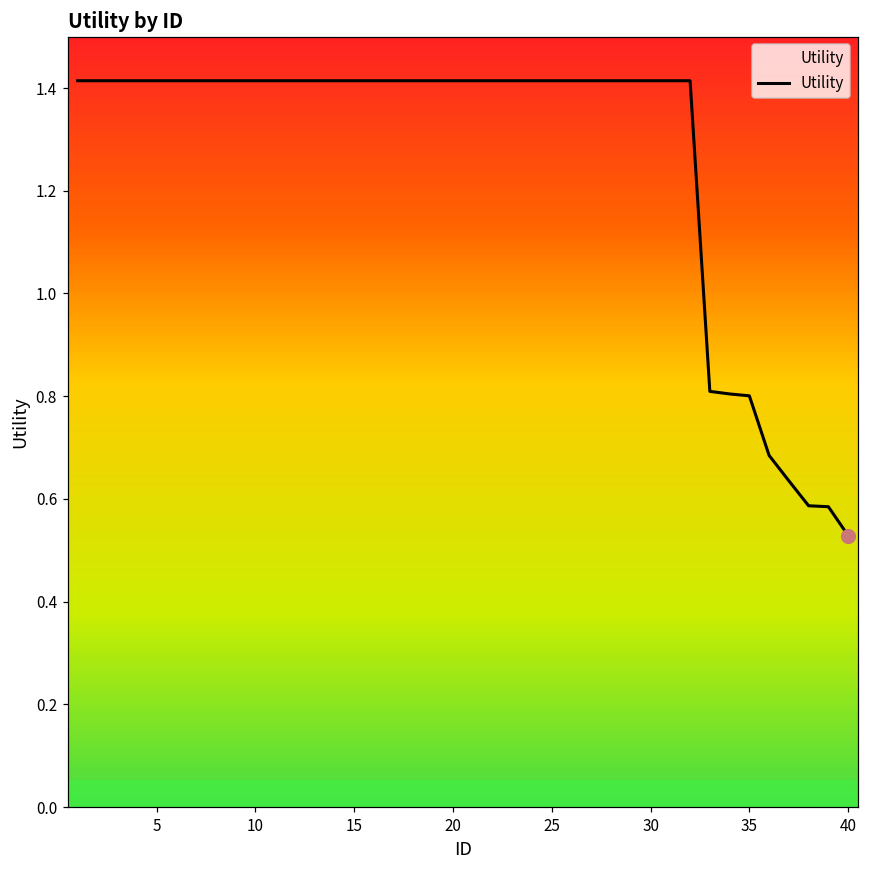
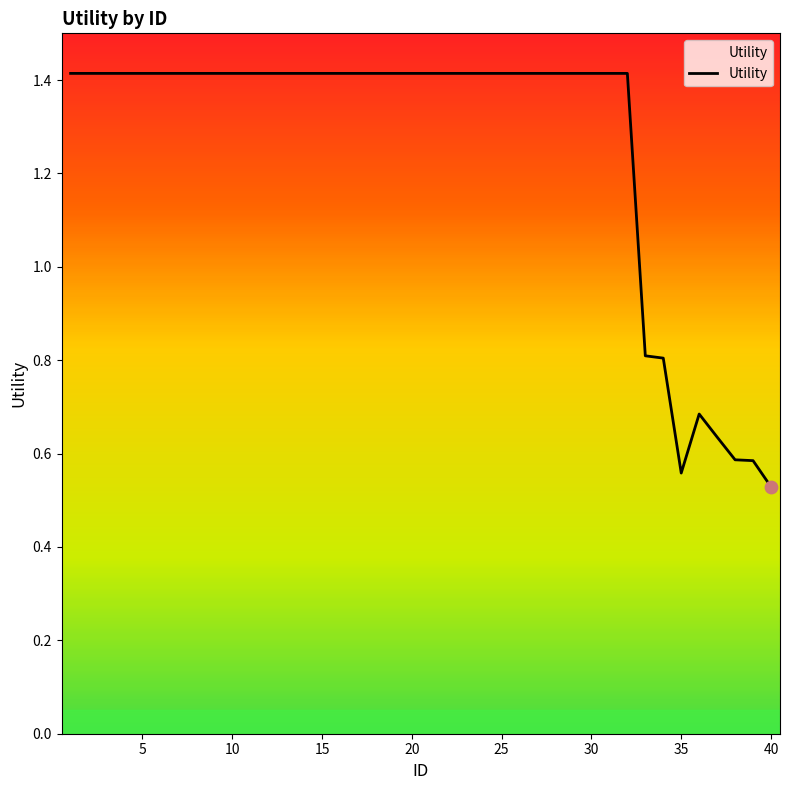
Utility, 35: 0.80 -> 0.56
